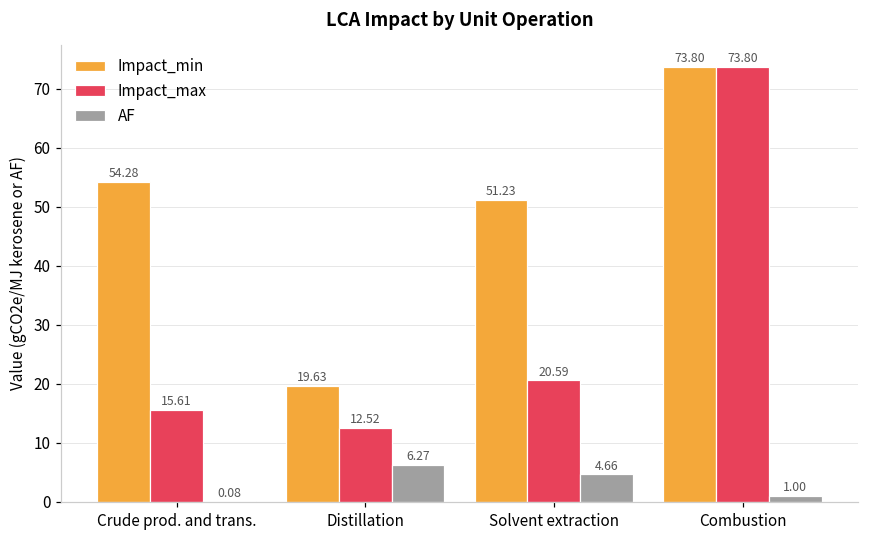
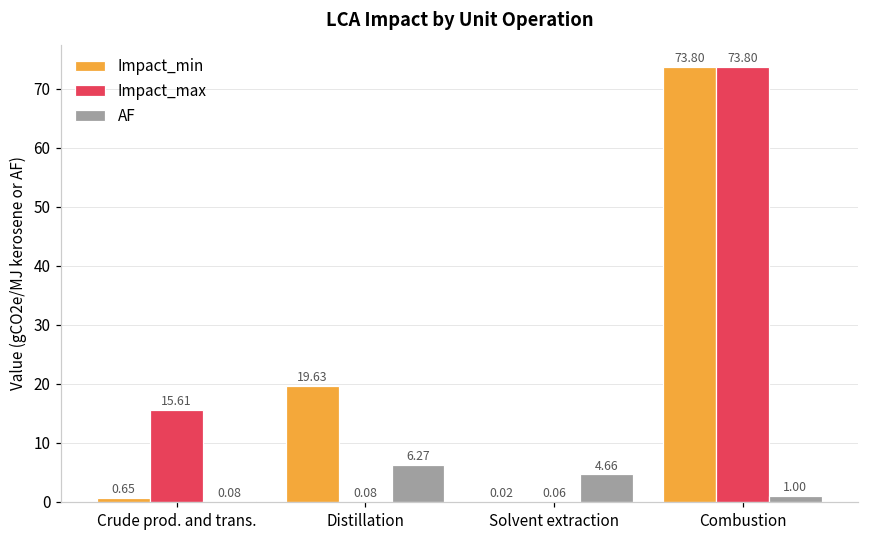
Impact_min, Crude prod. and trans.: 54.28 -> 0.65
Impact_max, Distillation: 12.52 -> 0.08
Impact_min, Solvent extraction: 51.23 -> 0.02
Impact_max, Solvent extraction: 20.59 -> 0.06
